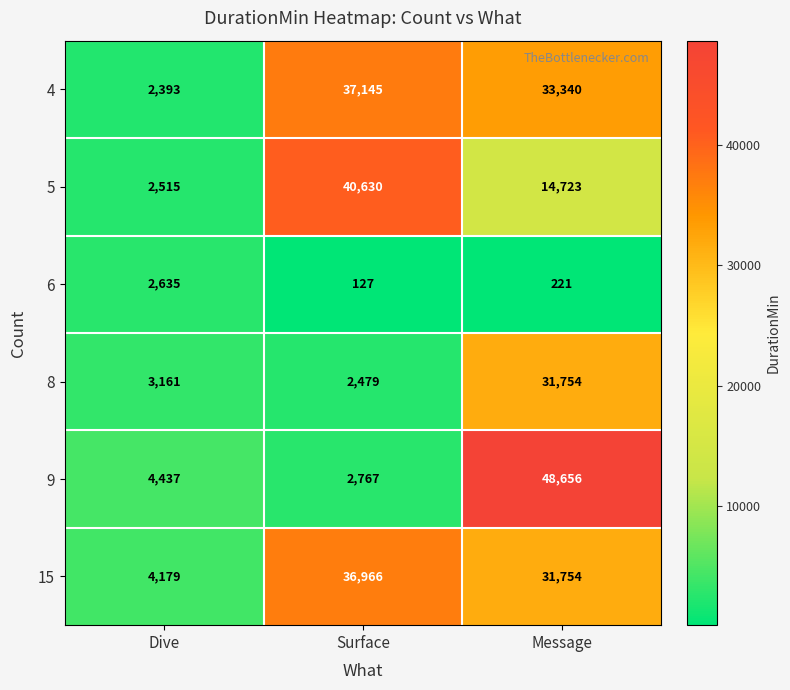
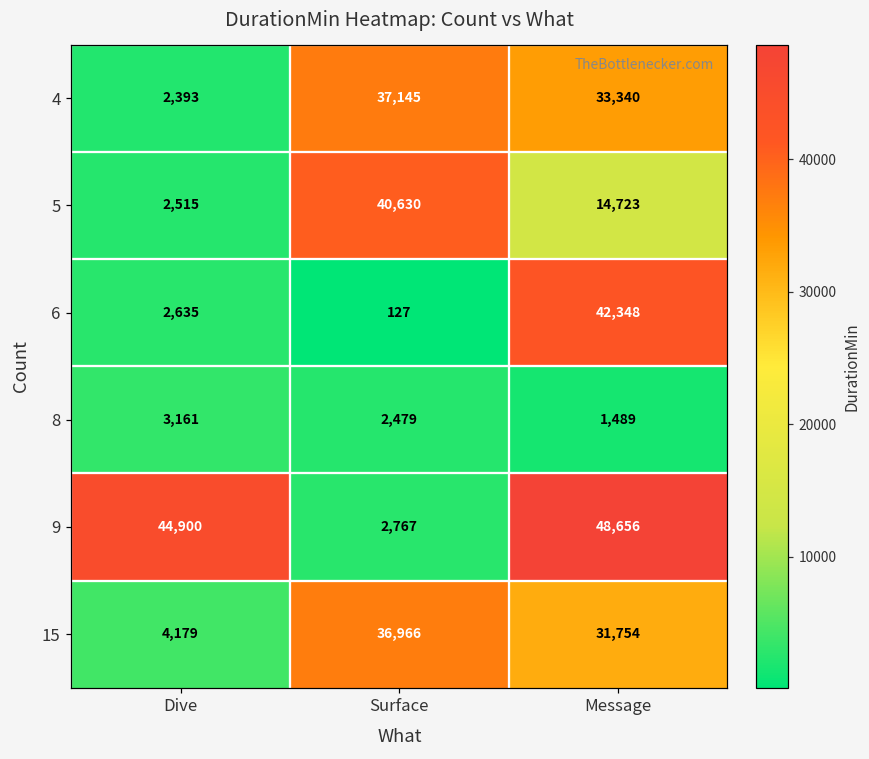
6, Message: 221 -> 42,348
8, Message: 31,754 -> 1,489
9, Dive: 4,437 -> 44,900
